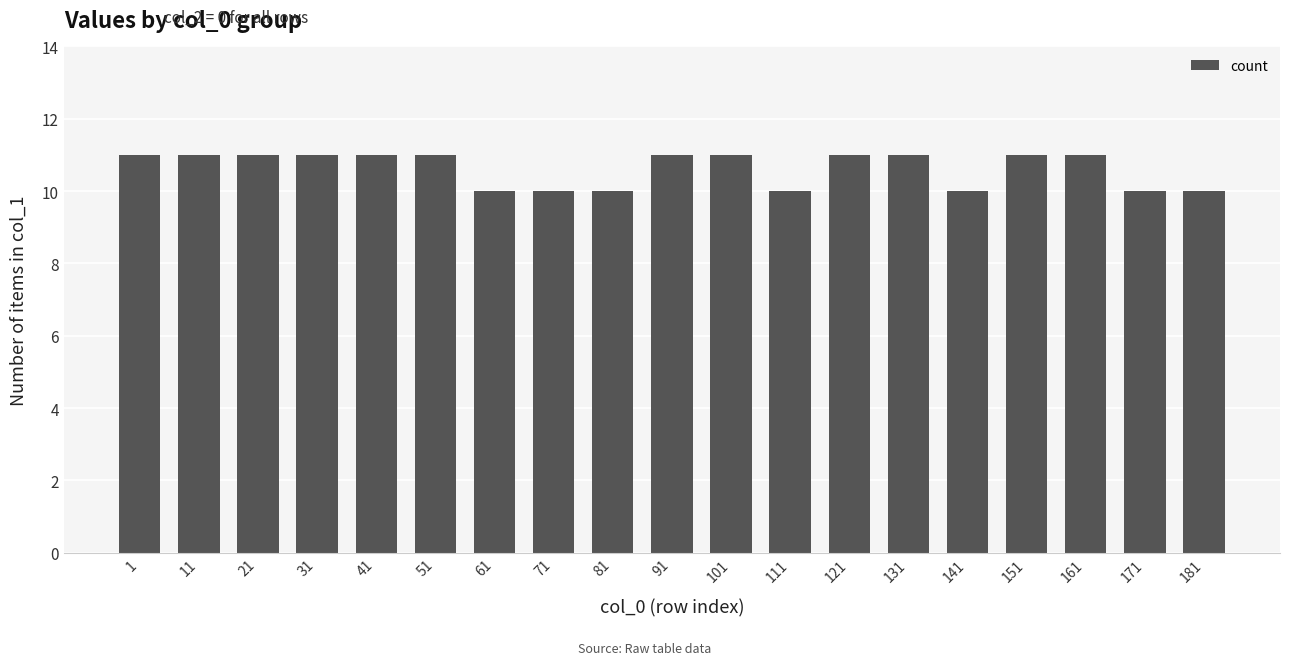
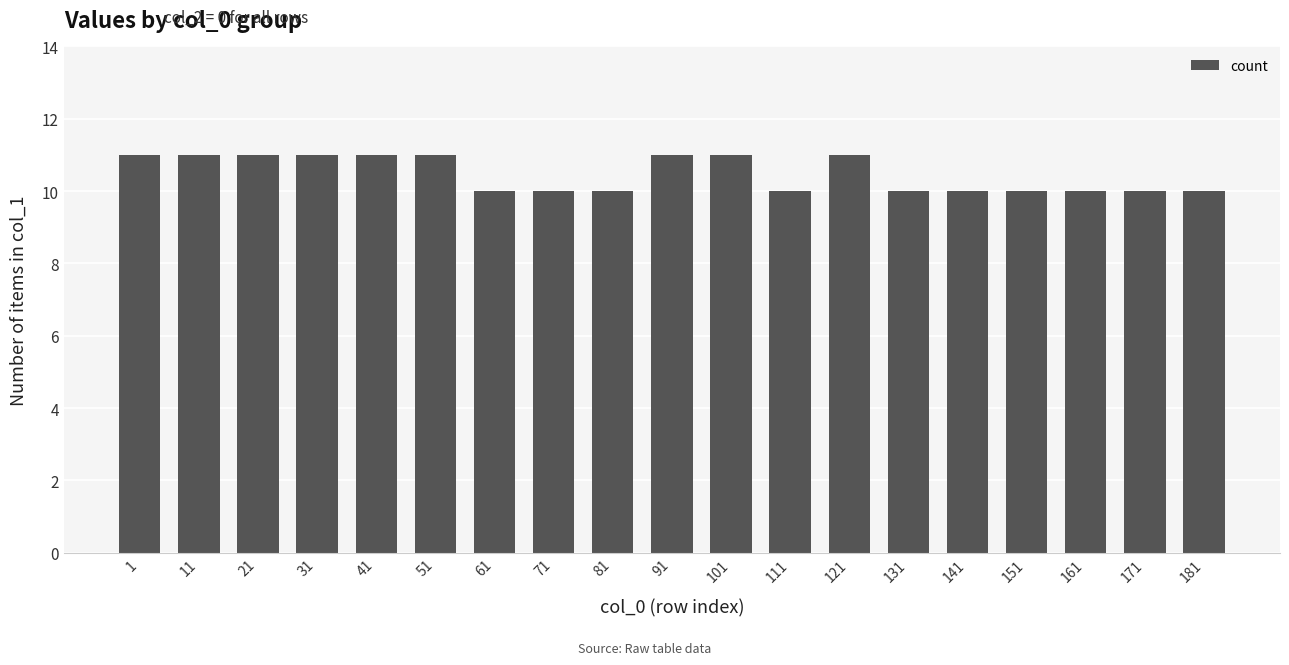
131: 11 -> 10
151: 11 -> 10
161: 11 -> 10
